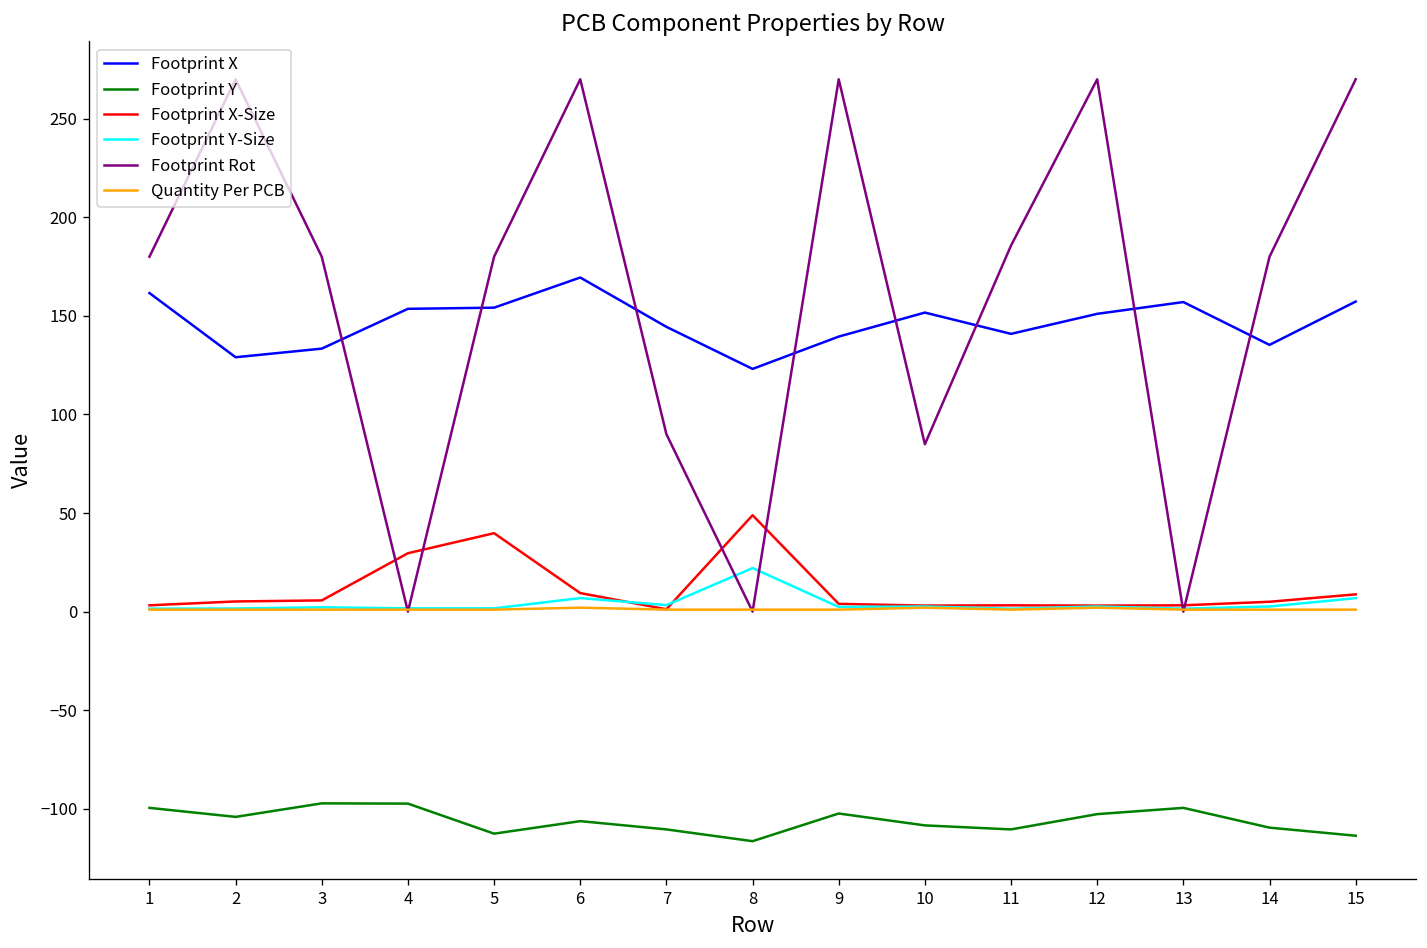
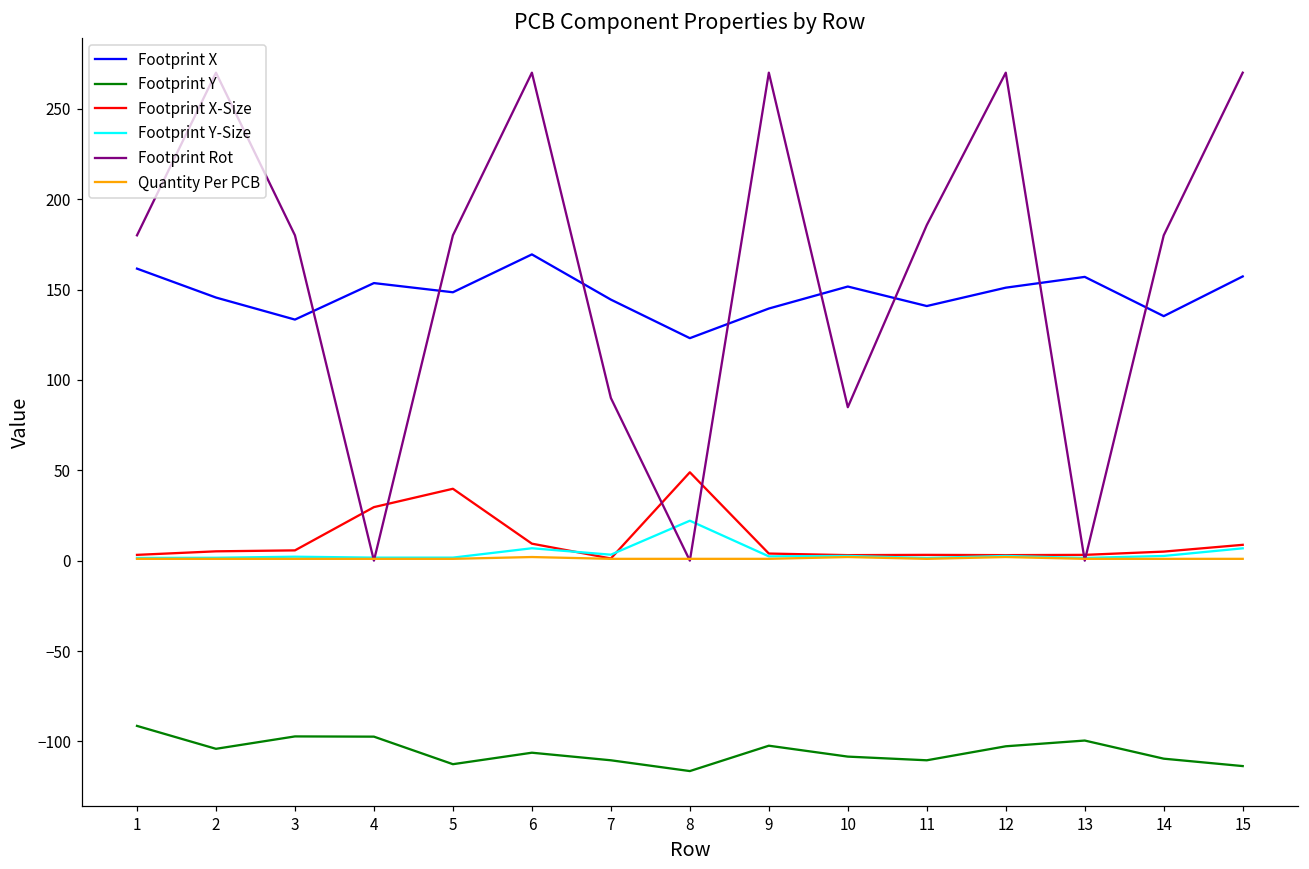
Footprint Y, 1: -100 -> -91
Footprint X, 2: 129 -> 146
Footprint X, 5: 154 -> 149
